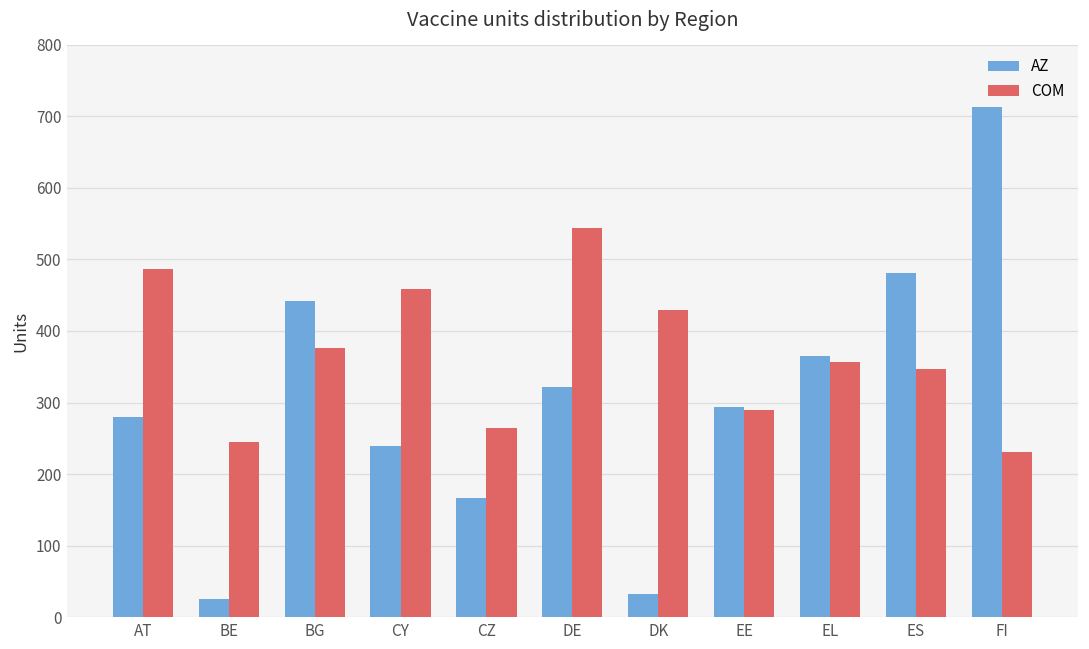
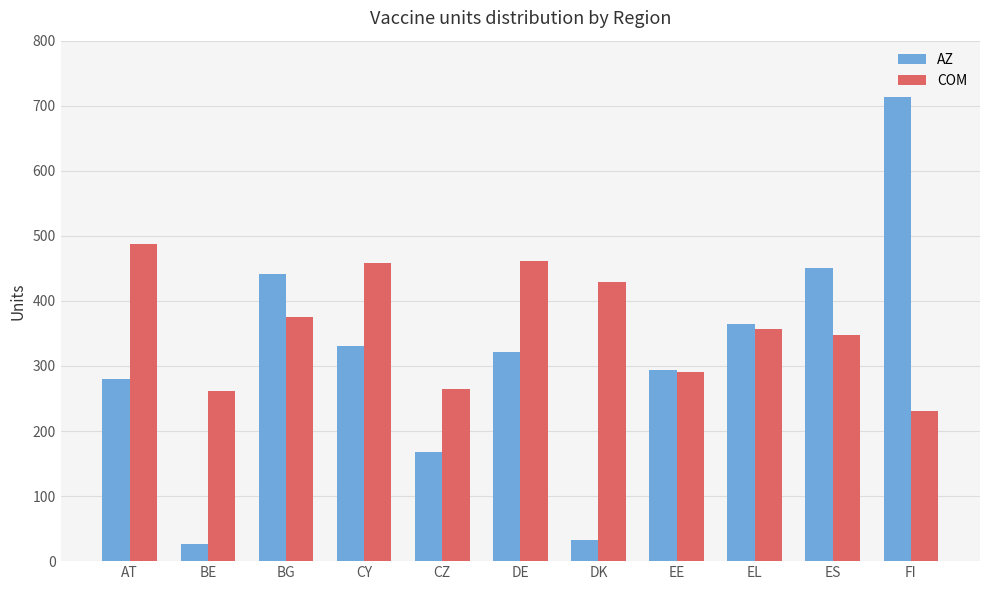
COM, BE: 250 -> 260
AZ, CY: 240 -> 330
COM, DE: 540 -> 460
AZ, ES: 480 -> 450
